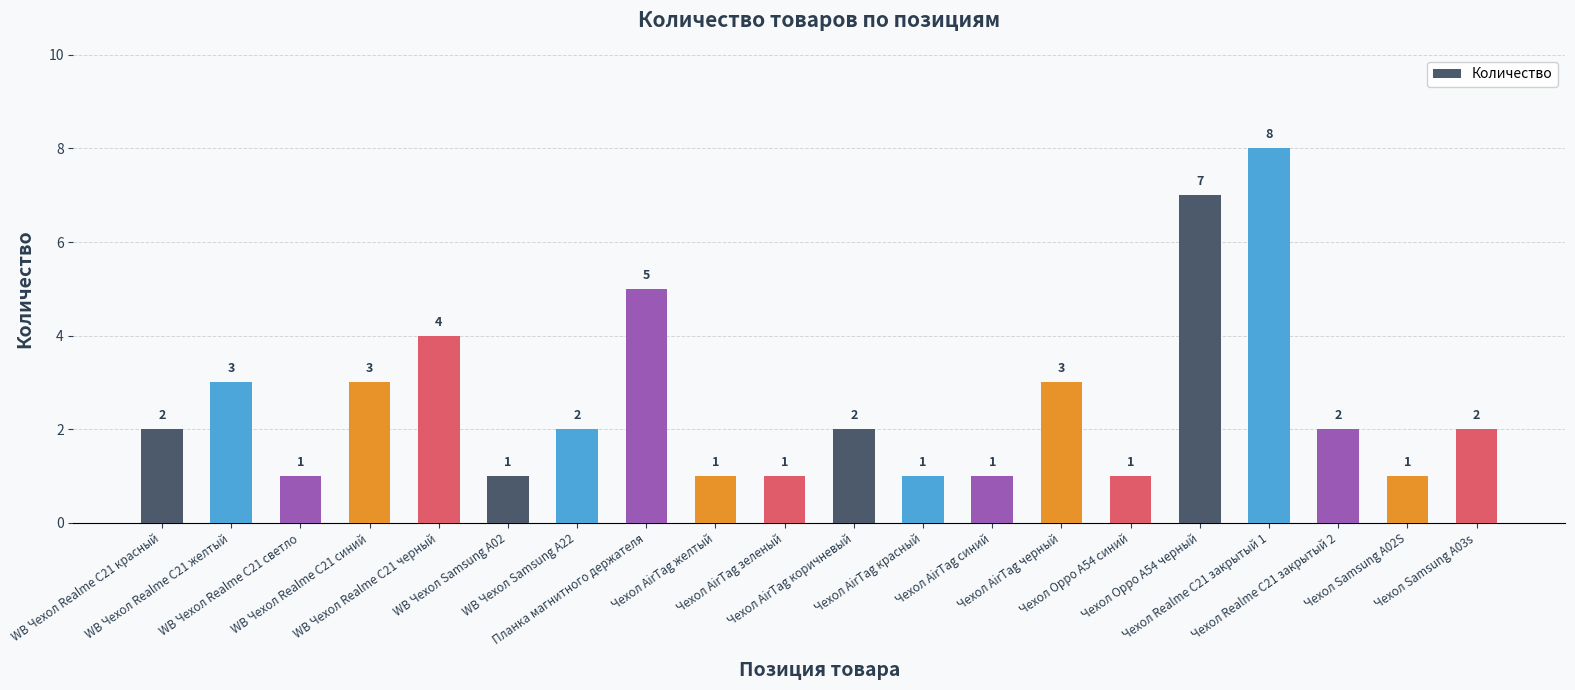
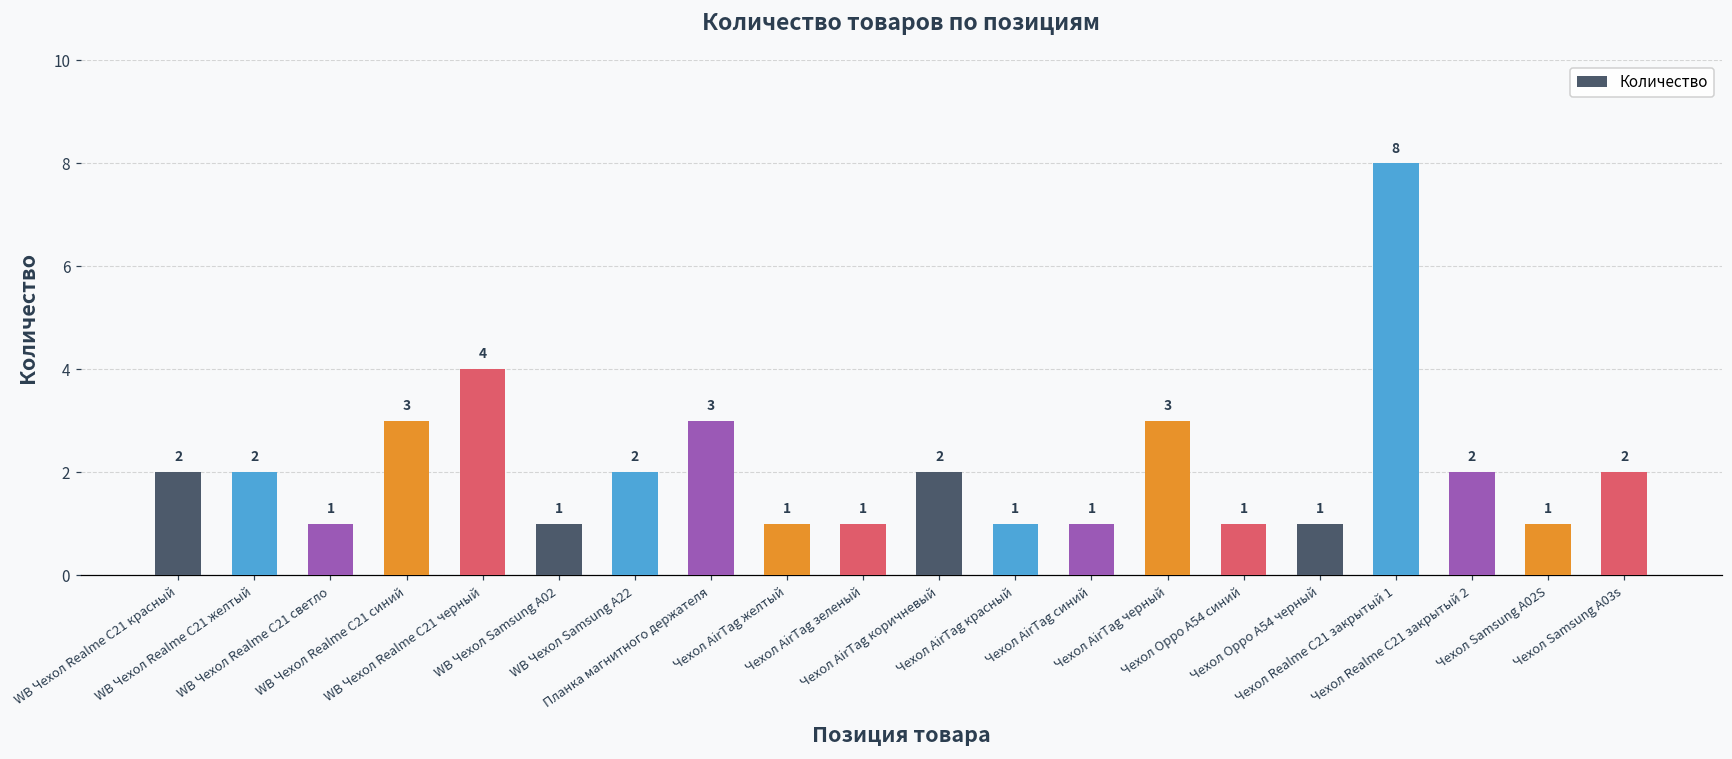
WB Чехол Realme C21 желтый: 3 -> 2
Планка магнитного держателя: 5 -> 3
Чехол Oppo A54 черный: 7 -> 1
